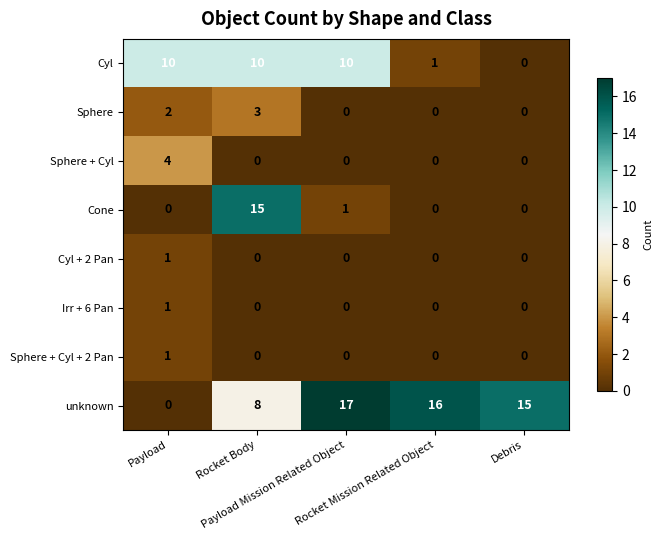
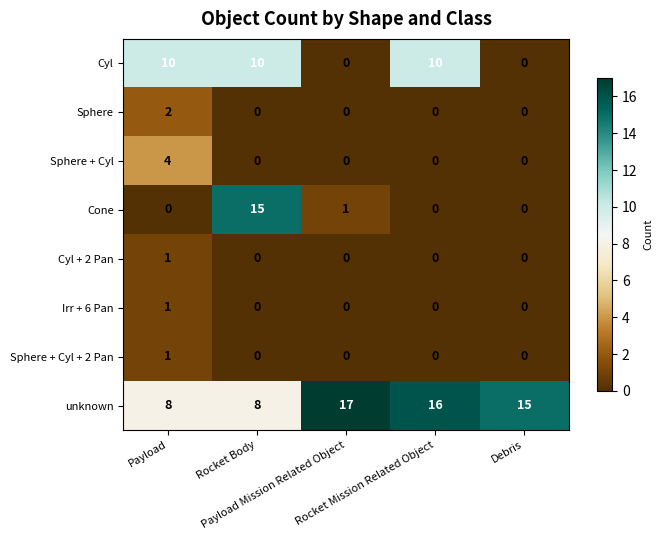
Cyl, Payload Mission Related Object: 10 -> 0
Cyl, Rocket Mission Related Object: 1 -> 10
Sphere, Rocket Body: 3 -> 0
unknown, Payload: 0 -> 8
